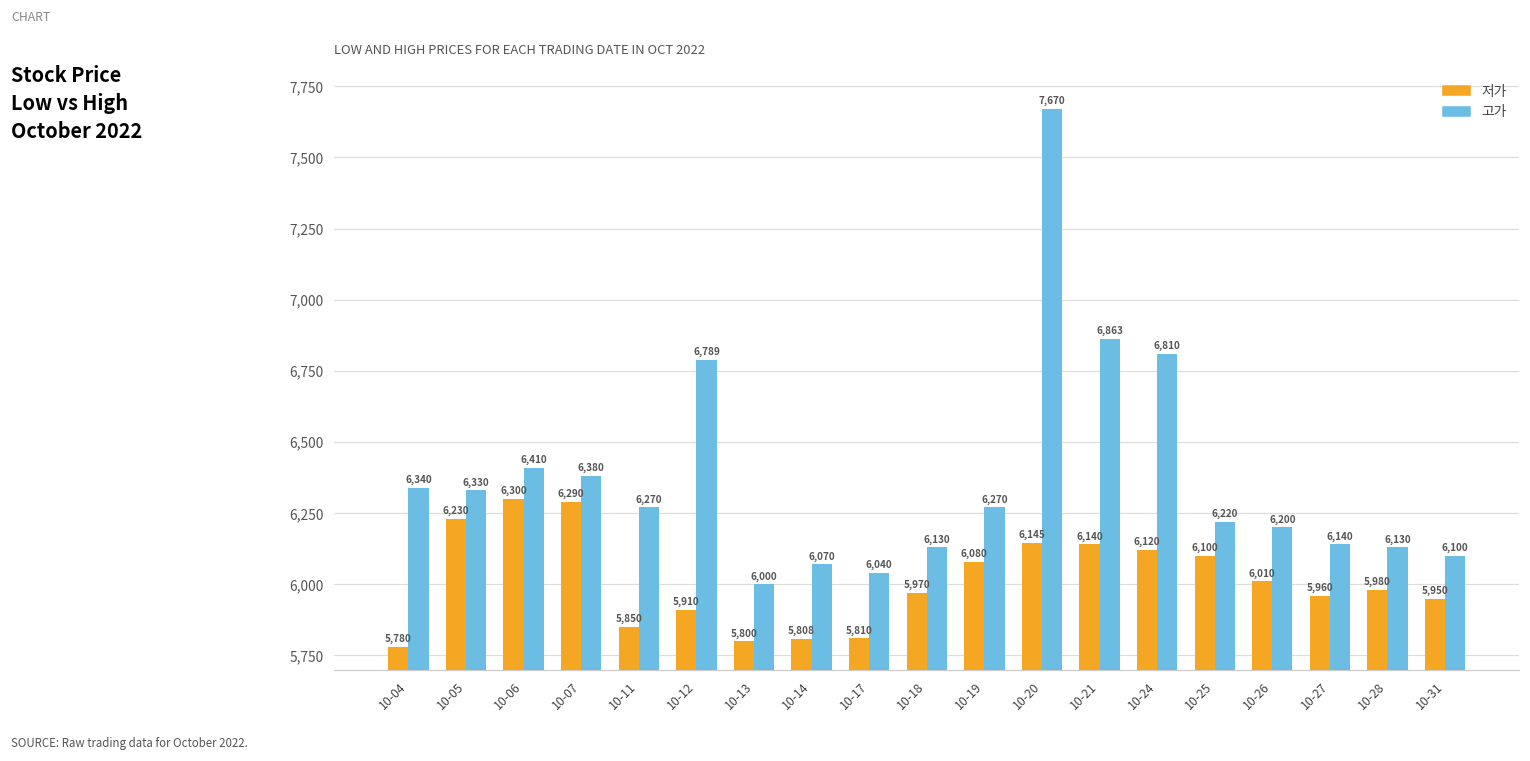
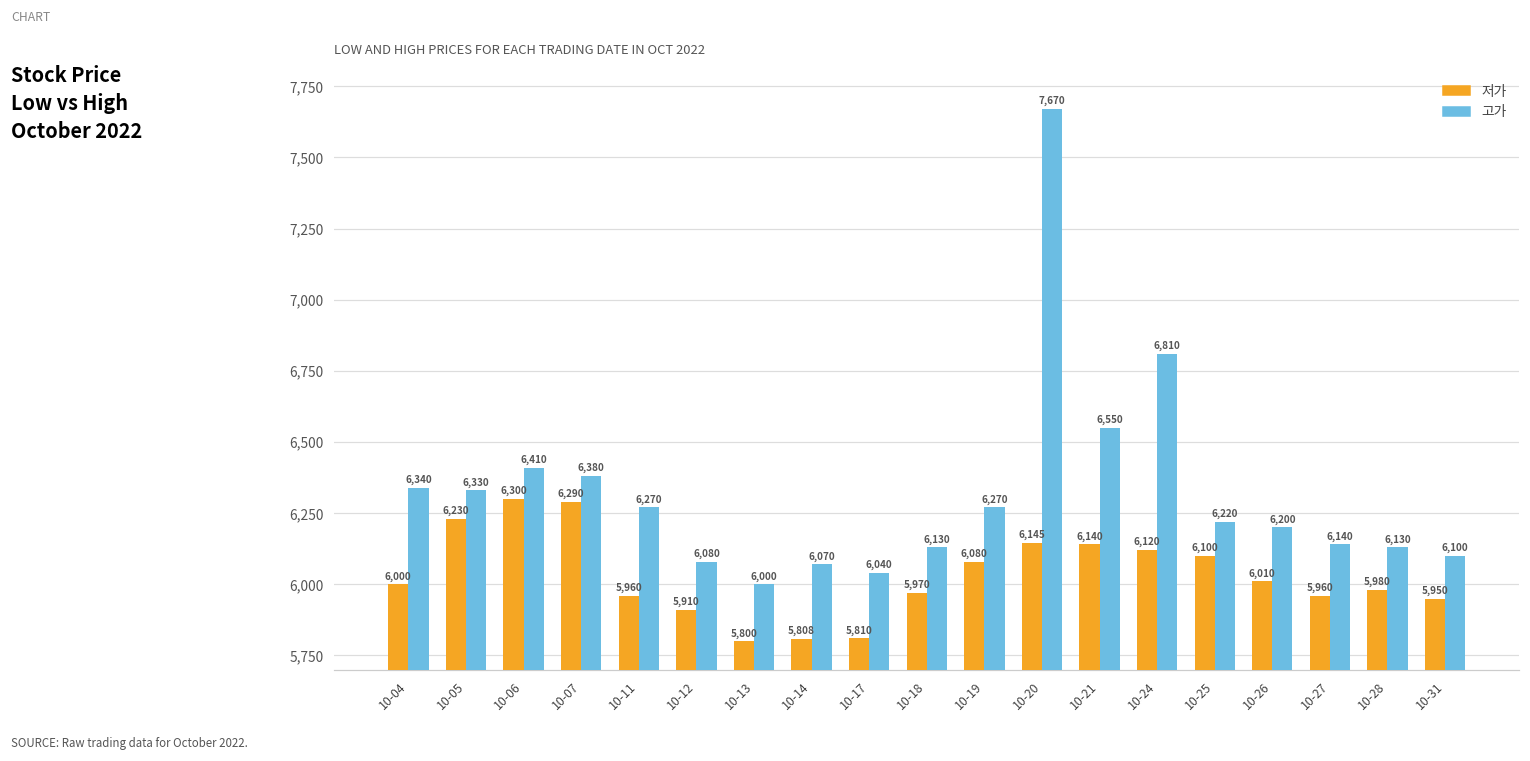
저가, 10-04: 5,780 -> 6,000
저가, 10-11: 5,850 -> 5,960
고가, 10-12: 6,789 -> 6,080
고가, 10-21: 6,863 -> 6,550
